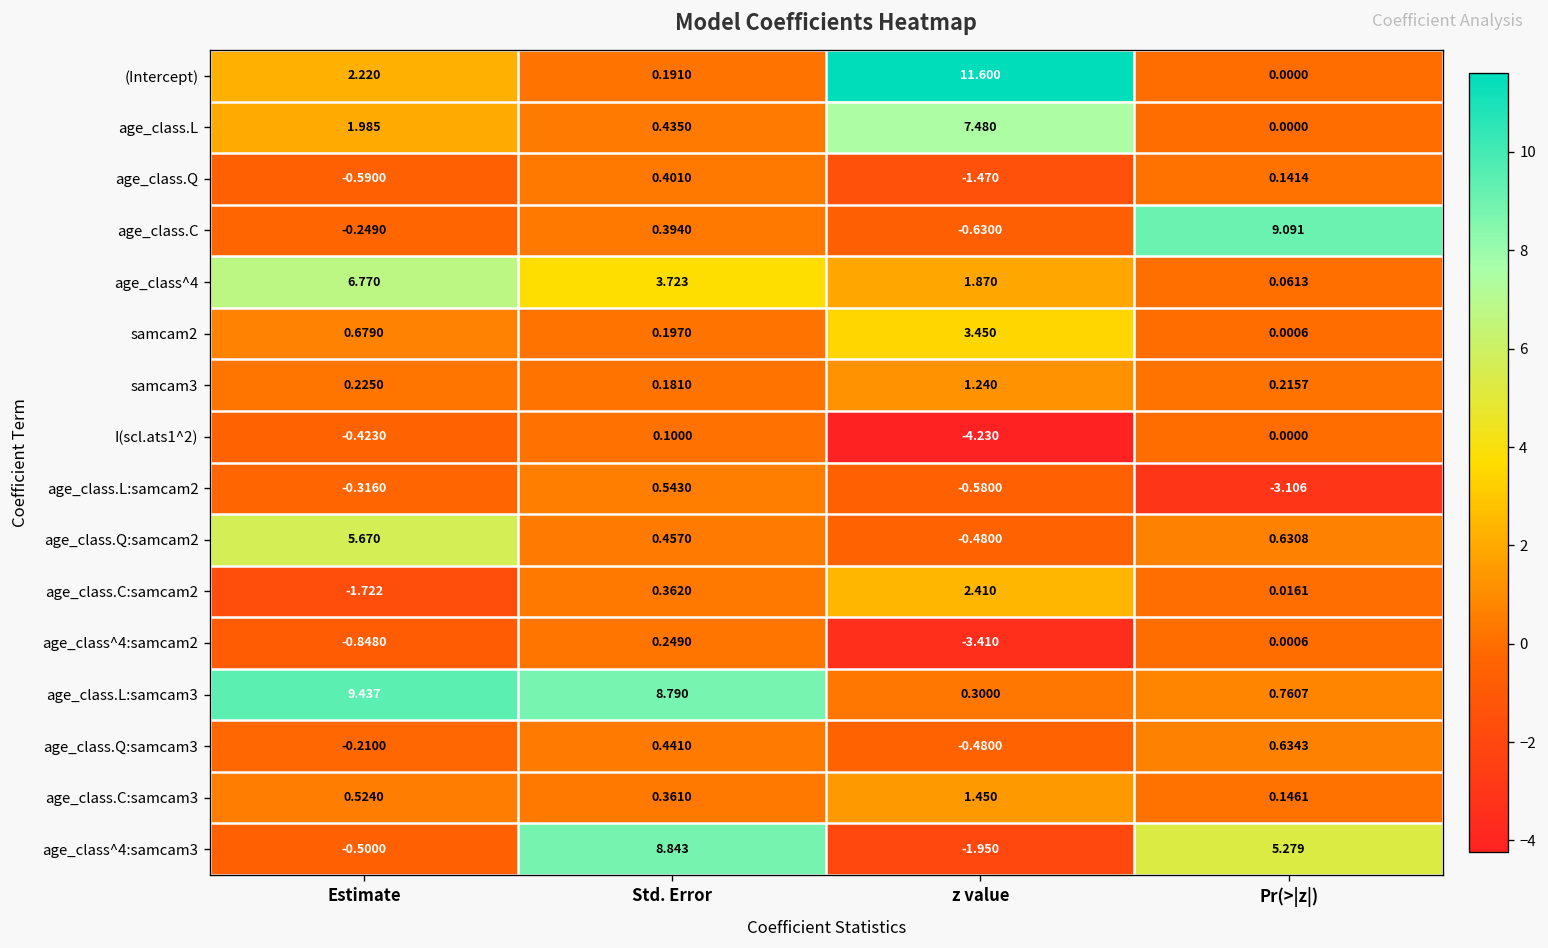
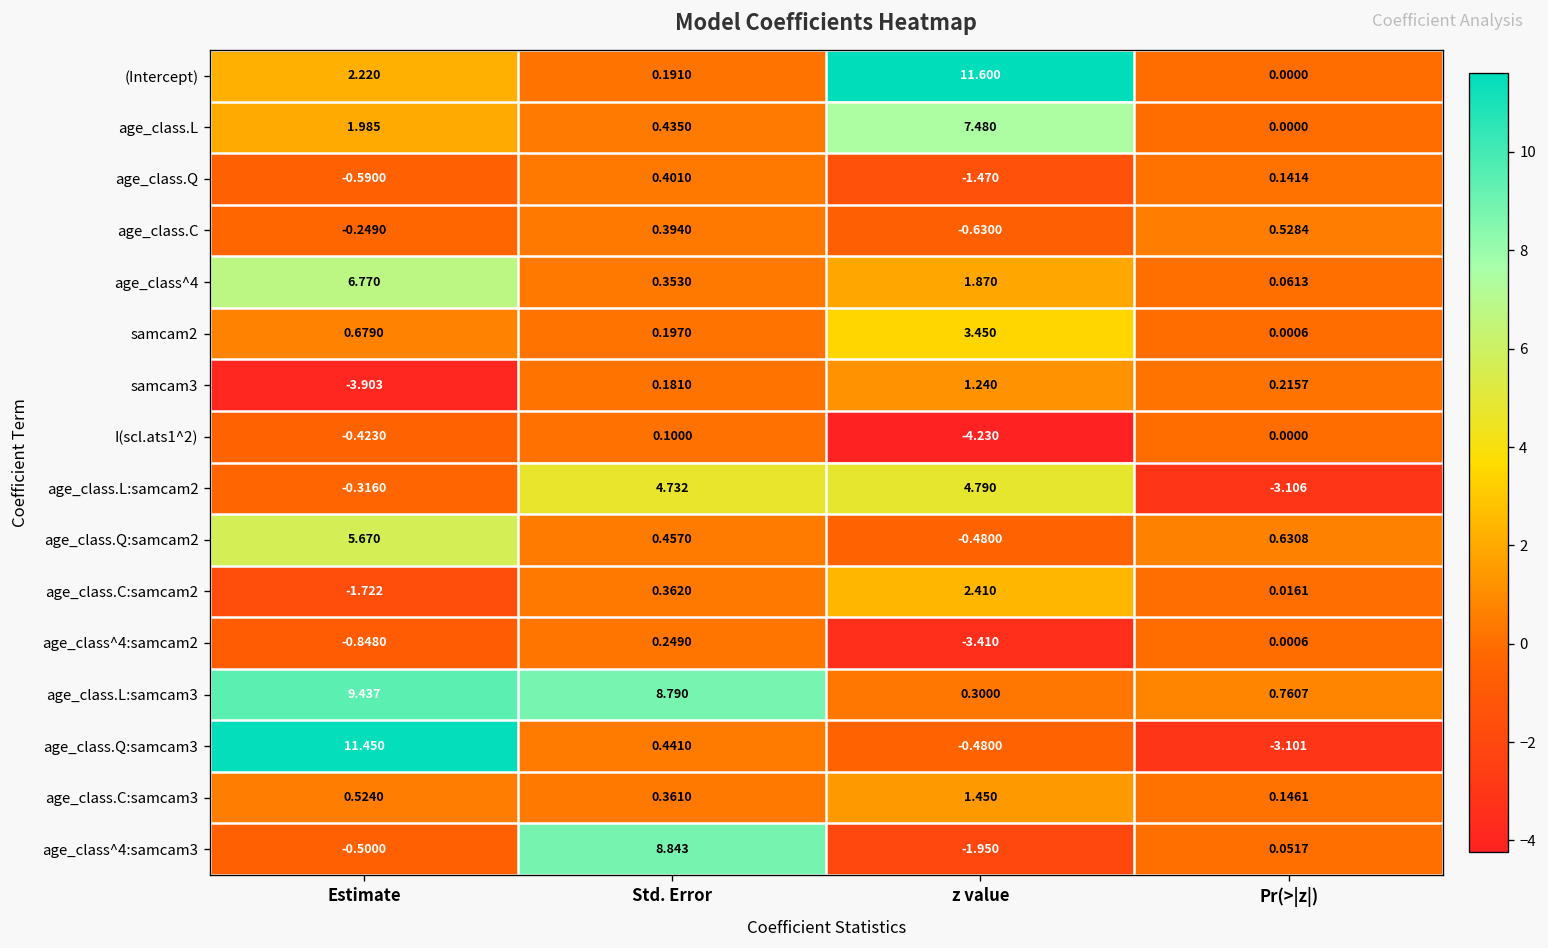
age_class.C, Pr(>|z|): 9.091 -> 0.5284
age_class^4, Std. Error: 3.723 -> 0.3530
samcam3, Estimate: 0.2250 -> -3.903
age_class.L:samcam2, Std. Error: 0.5430 -> 4.732
age_class.L:samcam2, z value: -0.5800 -> 4.790
age_class.Q:samcam3, Estimate: -0.2100 -> 11.450
age_class.Q:samcam3, Pr(>|z|): 0.6343 -> -3.101
age_class^4:samcam3, Pr(>|z|): 5.279 -> 0.0517
